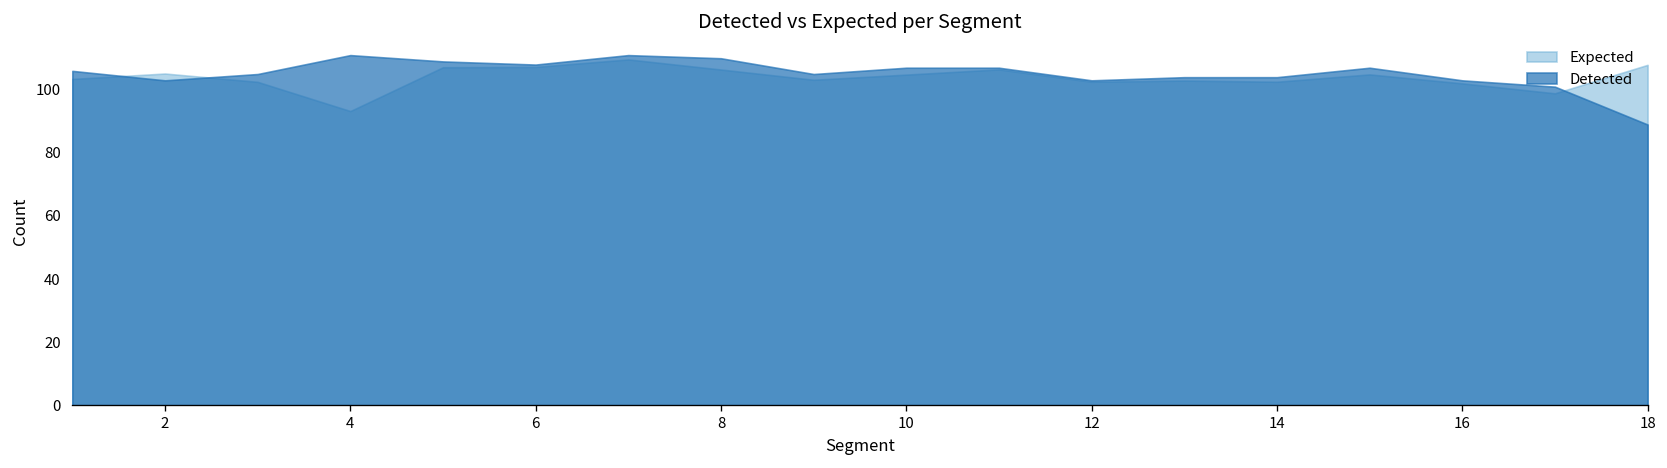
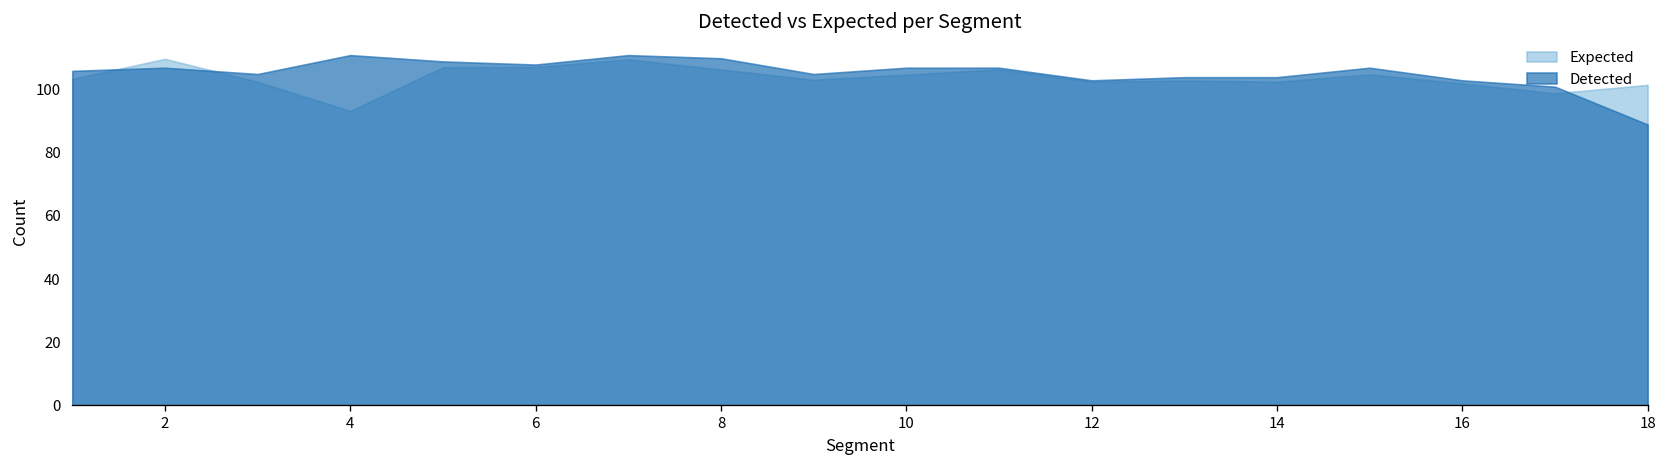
Expected, 2: 105 -> 110
Detected, 2: 103 -> 107
Expected, 18: 108 -> 102
